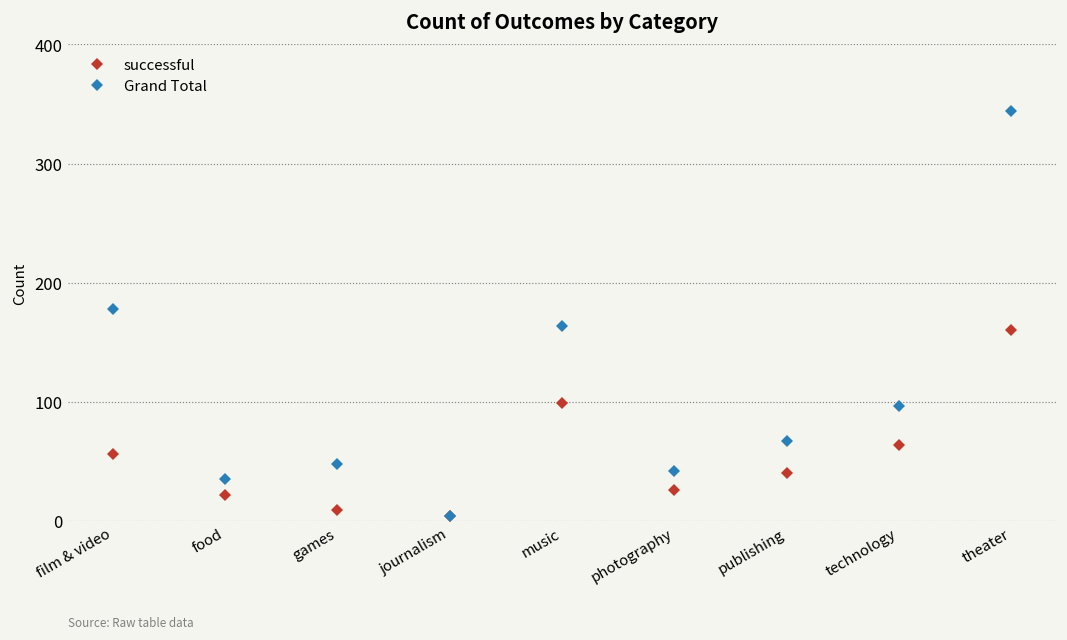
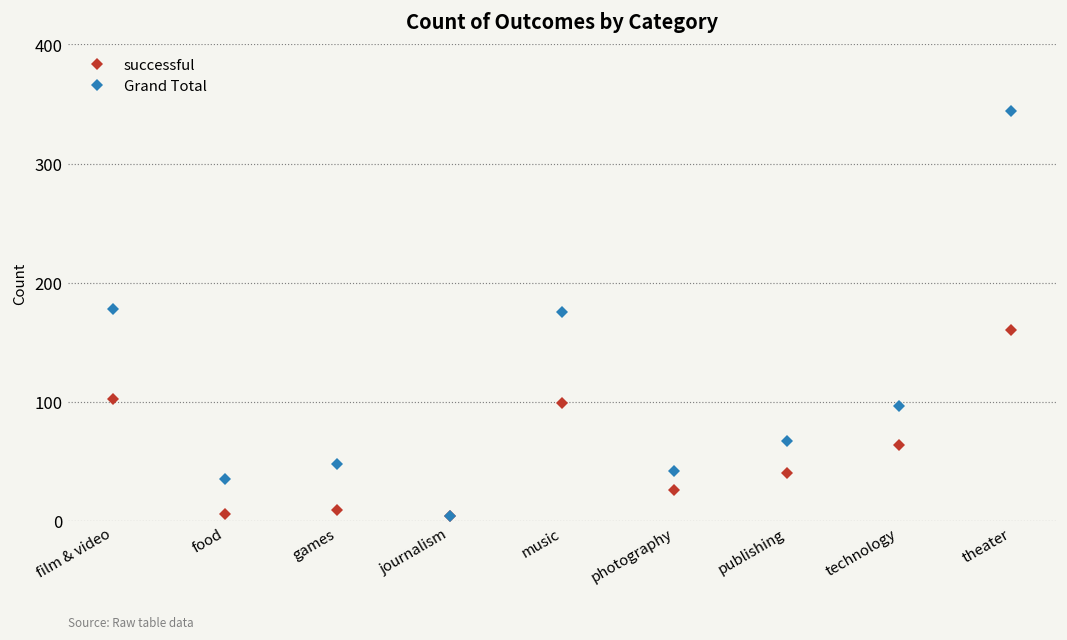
successful, film & video: 60 -> 100
successful, food: 20 -> 10
Grand Total, music: 160 -> 180
